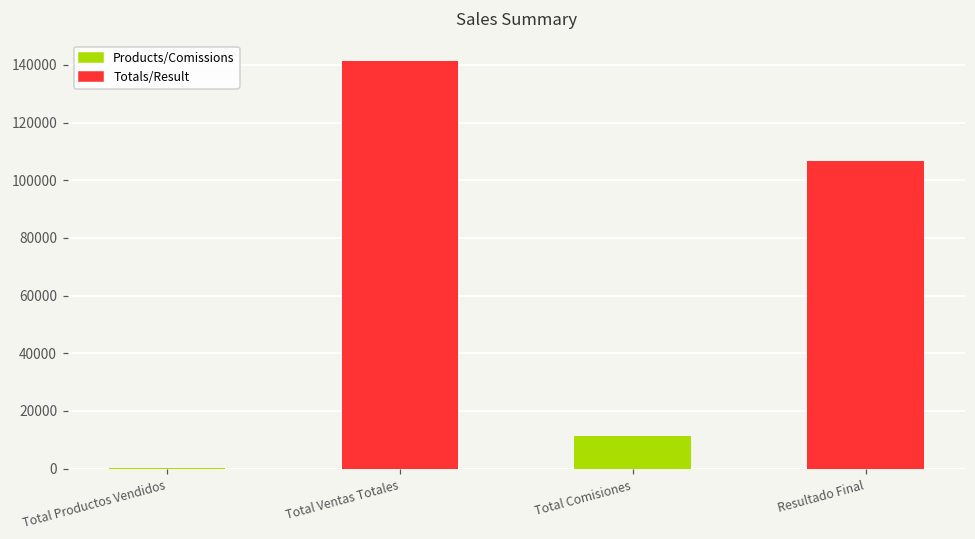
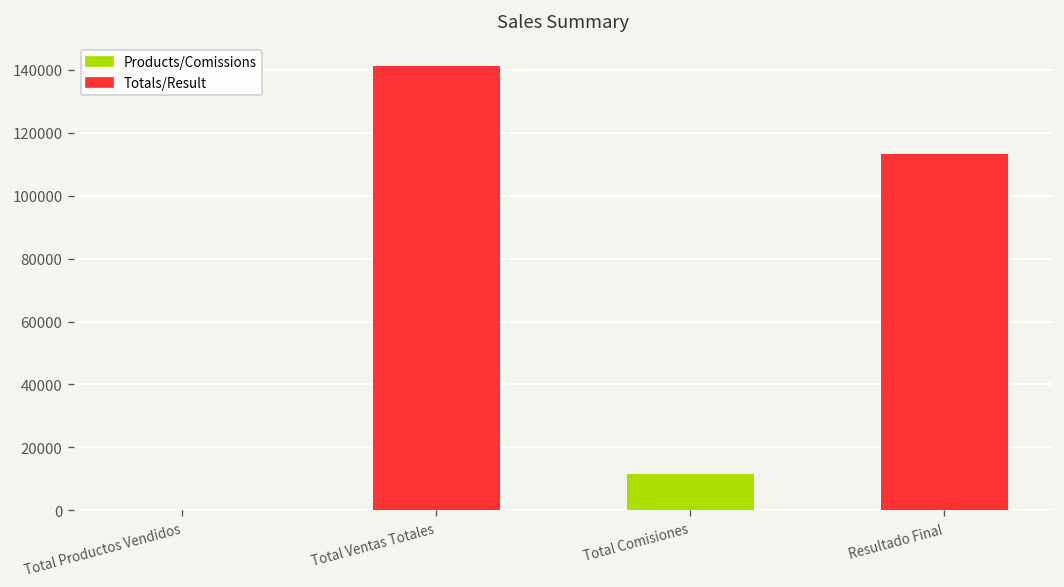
Resultado Final: 107000 -> 113000
